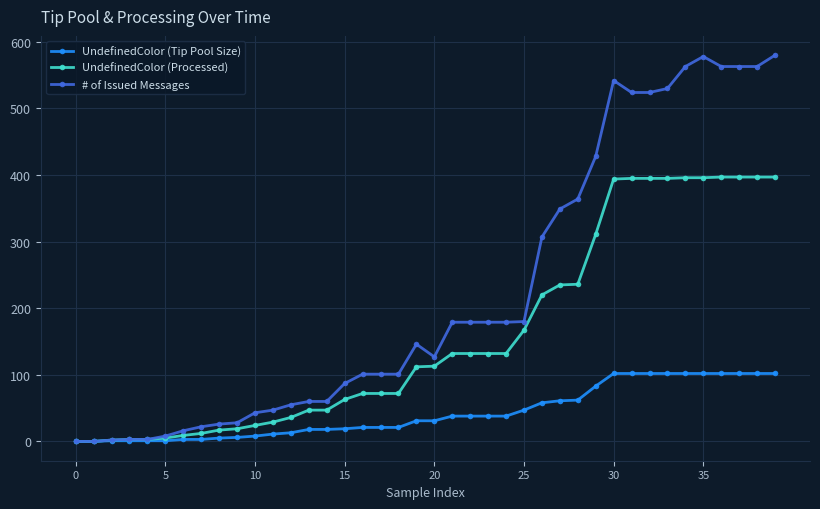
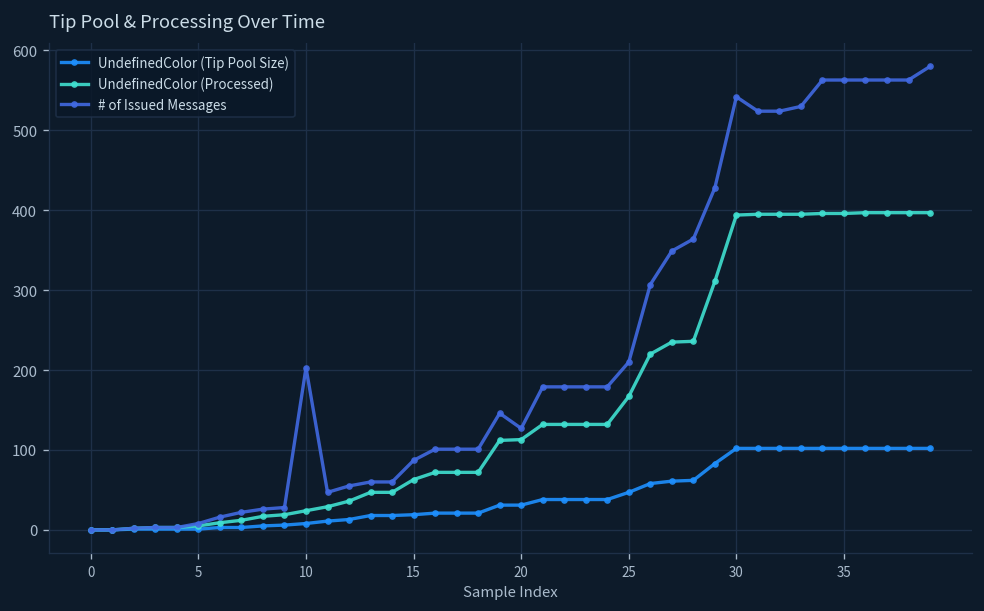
# of Issued Messages, 10: 40 -> 200
# of Issued Messages, 25: 180 -> 210
# of Issued Messages, 35: 580 -> 560
